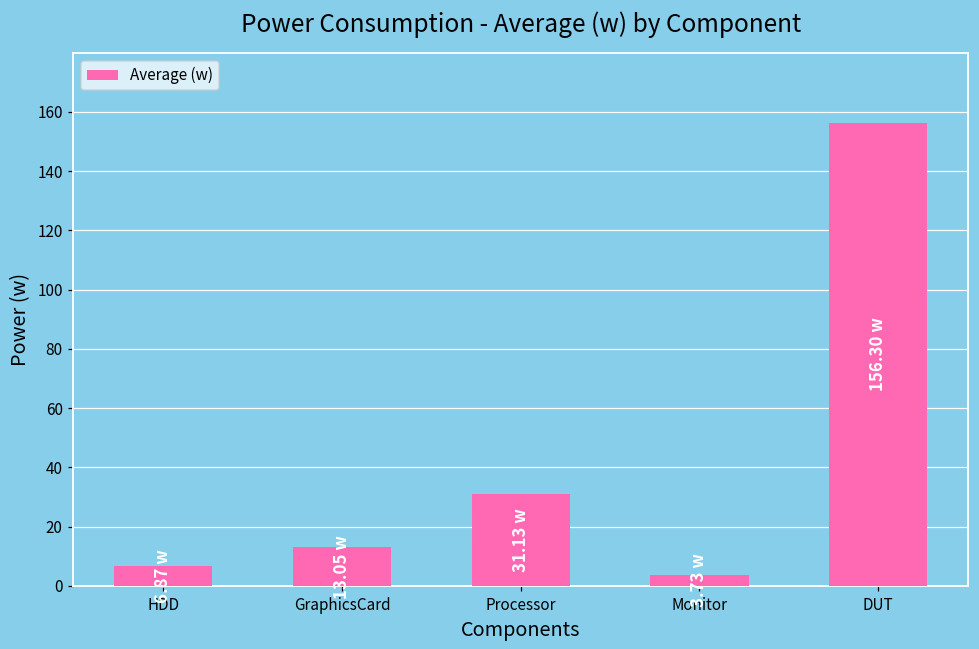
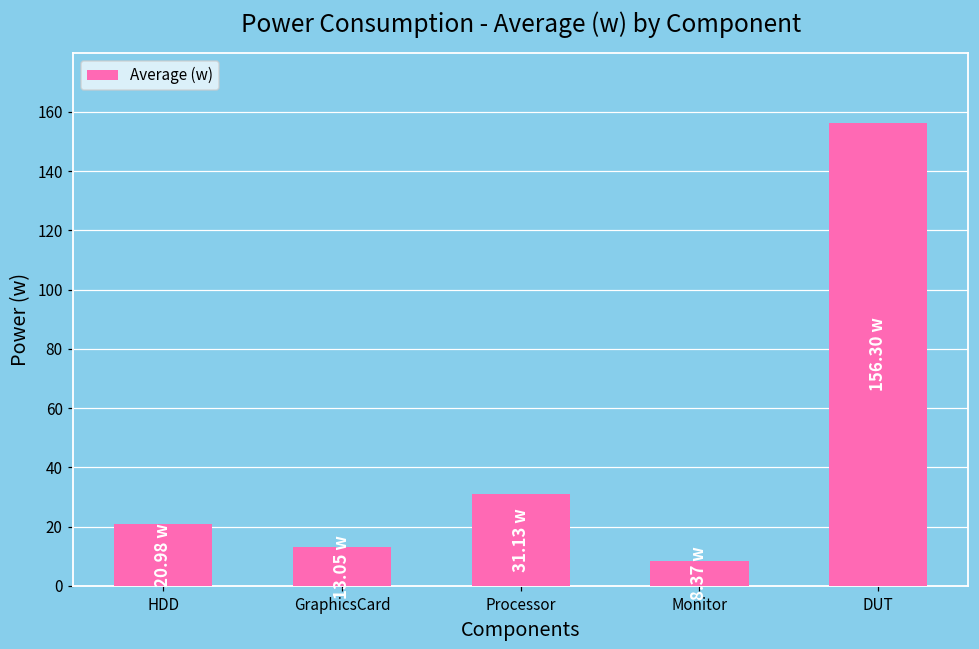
HDD: 6.87 -> 20.98
Monitor: 3.73 -> 8.37
